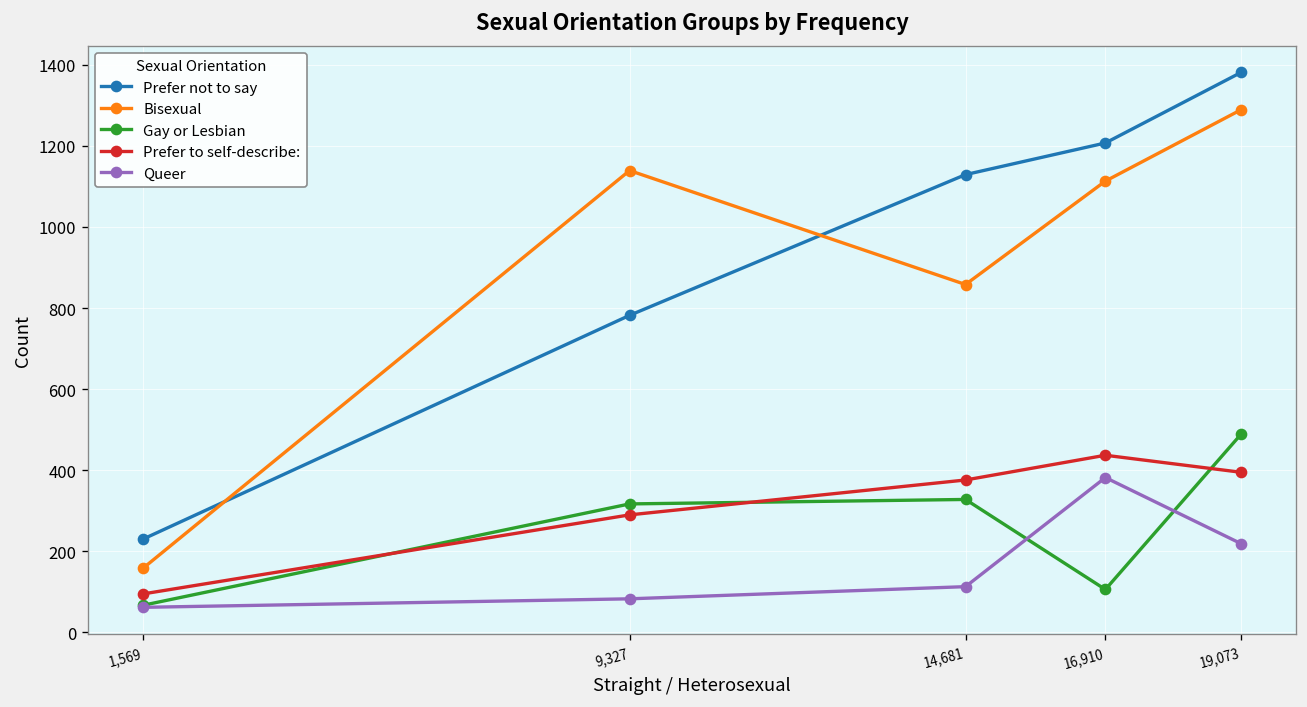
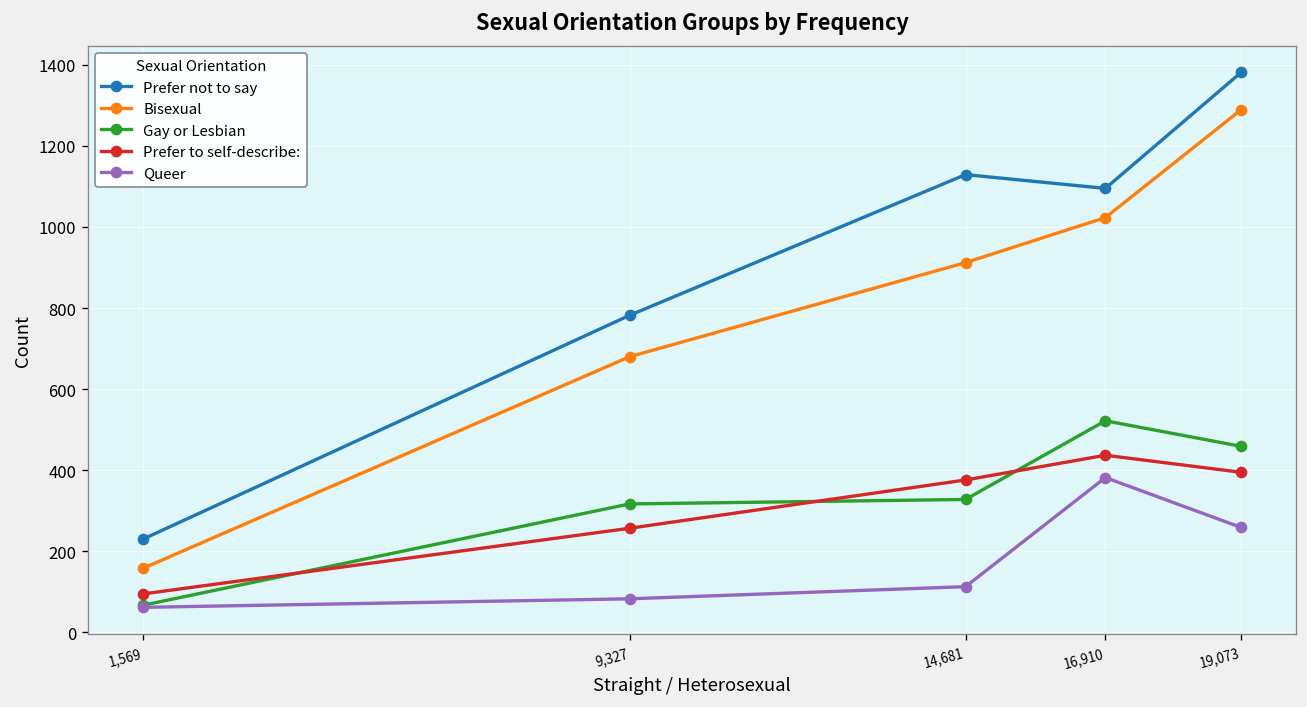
Bisexual, 9,327: 1140 -> 680
Prefer to self-describe:, 9,327: 290 -> 260
Bisexual, 14,681: 860 -> 910
Prefer not to say, 16,910: 1210 -> 1100
Bisexual, 16,910: 1110 -> 1020
Gay or Lesbian, 16,910: 110 -> 520
Gay or Lesbian, 19,073: 490 -> 460
Queer, 19,073: 220 -> 260
